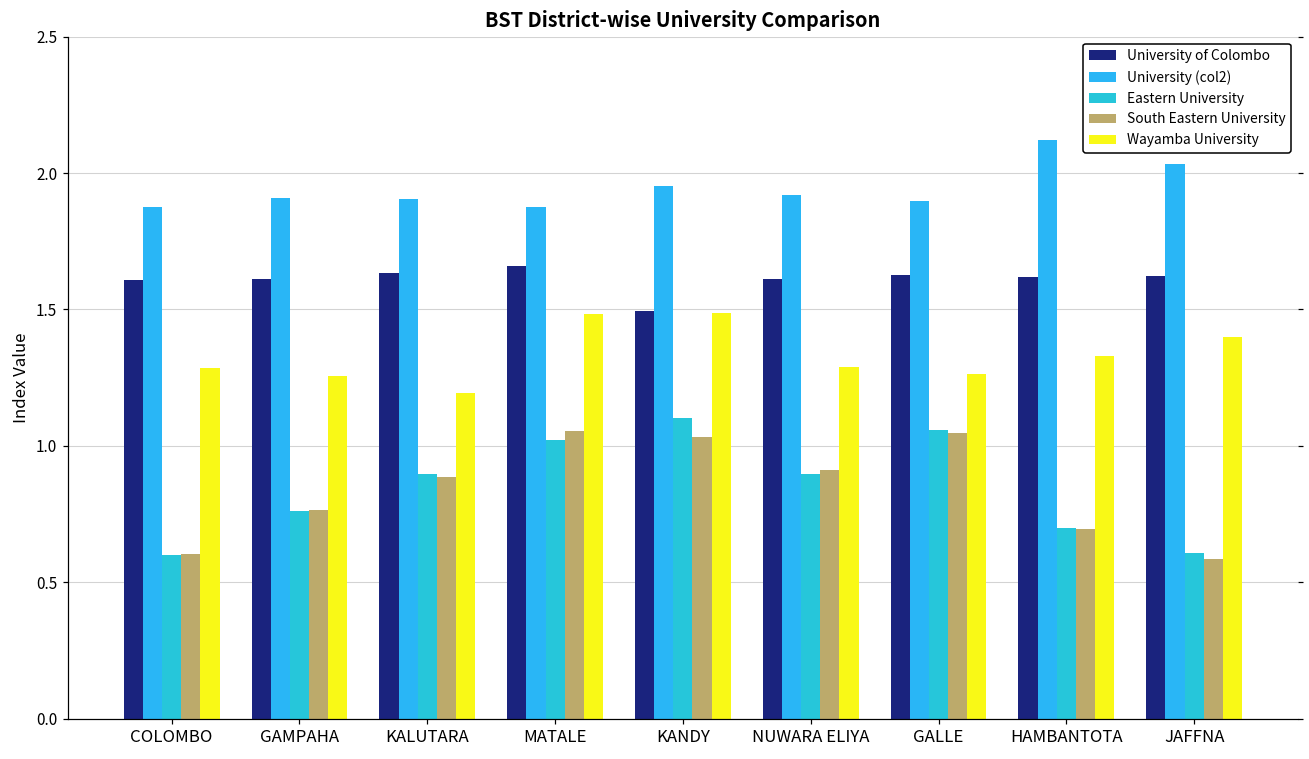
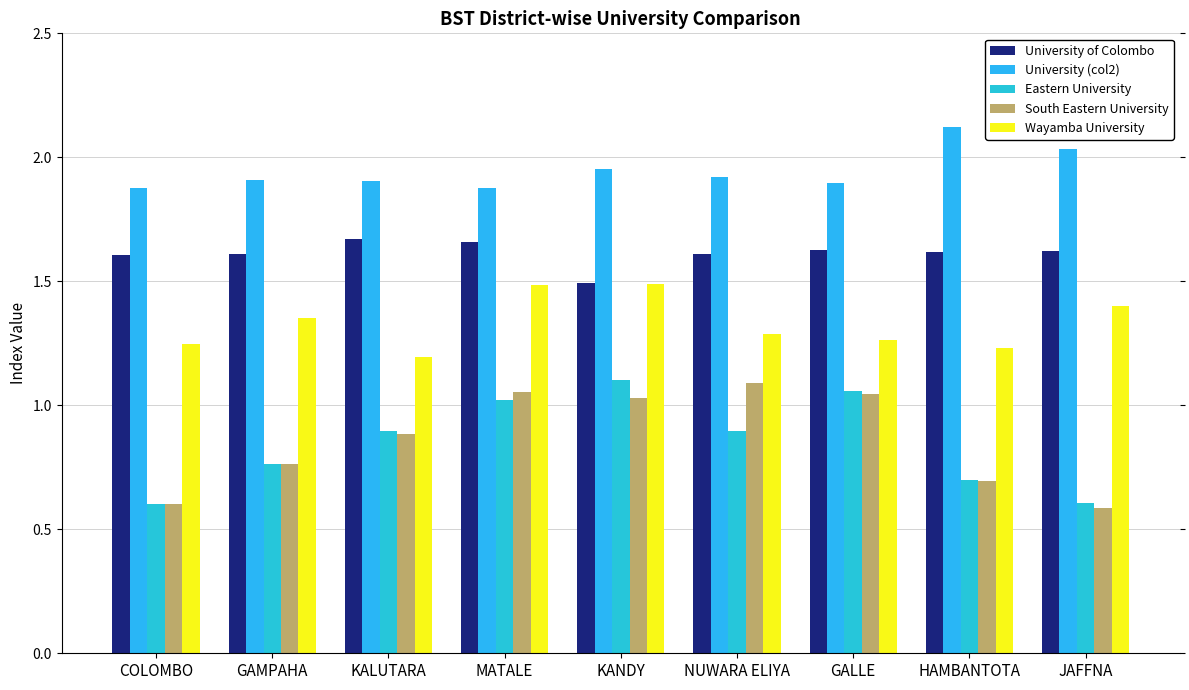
Wayamba University, COLOMBO: 1.29 -> 1.25
Wayamba University, GAMPAHA: 1.26 -> 1.35
University of Colombo, KALUTARA: 1.63 -> 1.67
South Eastern University, NUWARA ELIYA: 0.91 -> 1.09
Wayamba University, HAMBANTOTA: 1.33 -> 1.23
